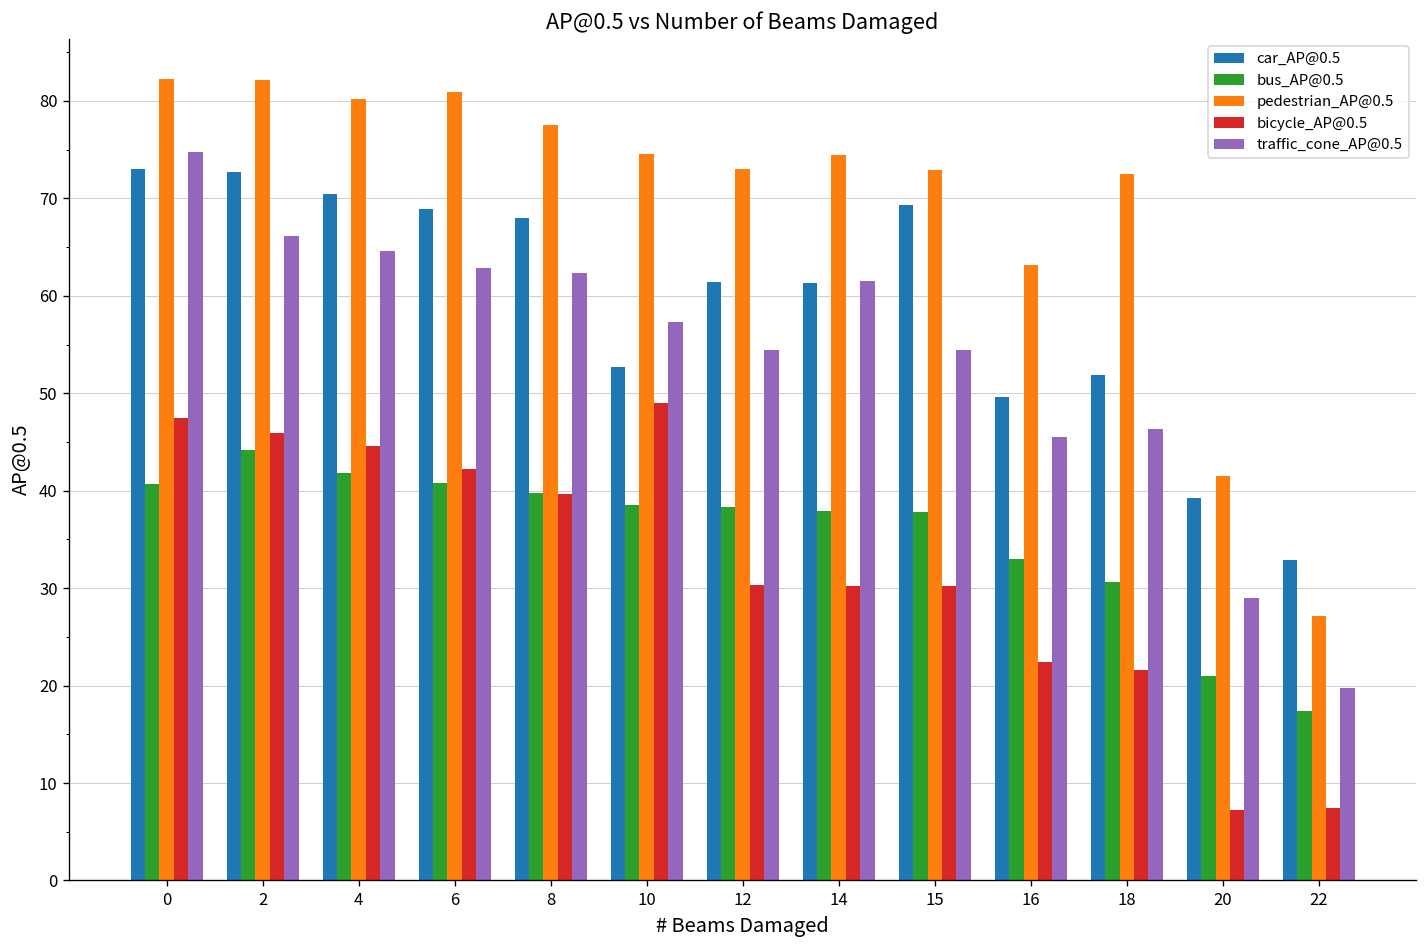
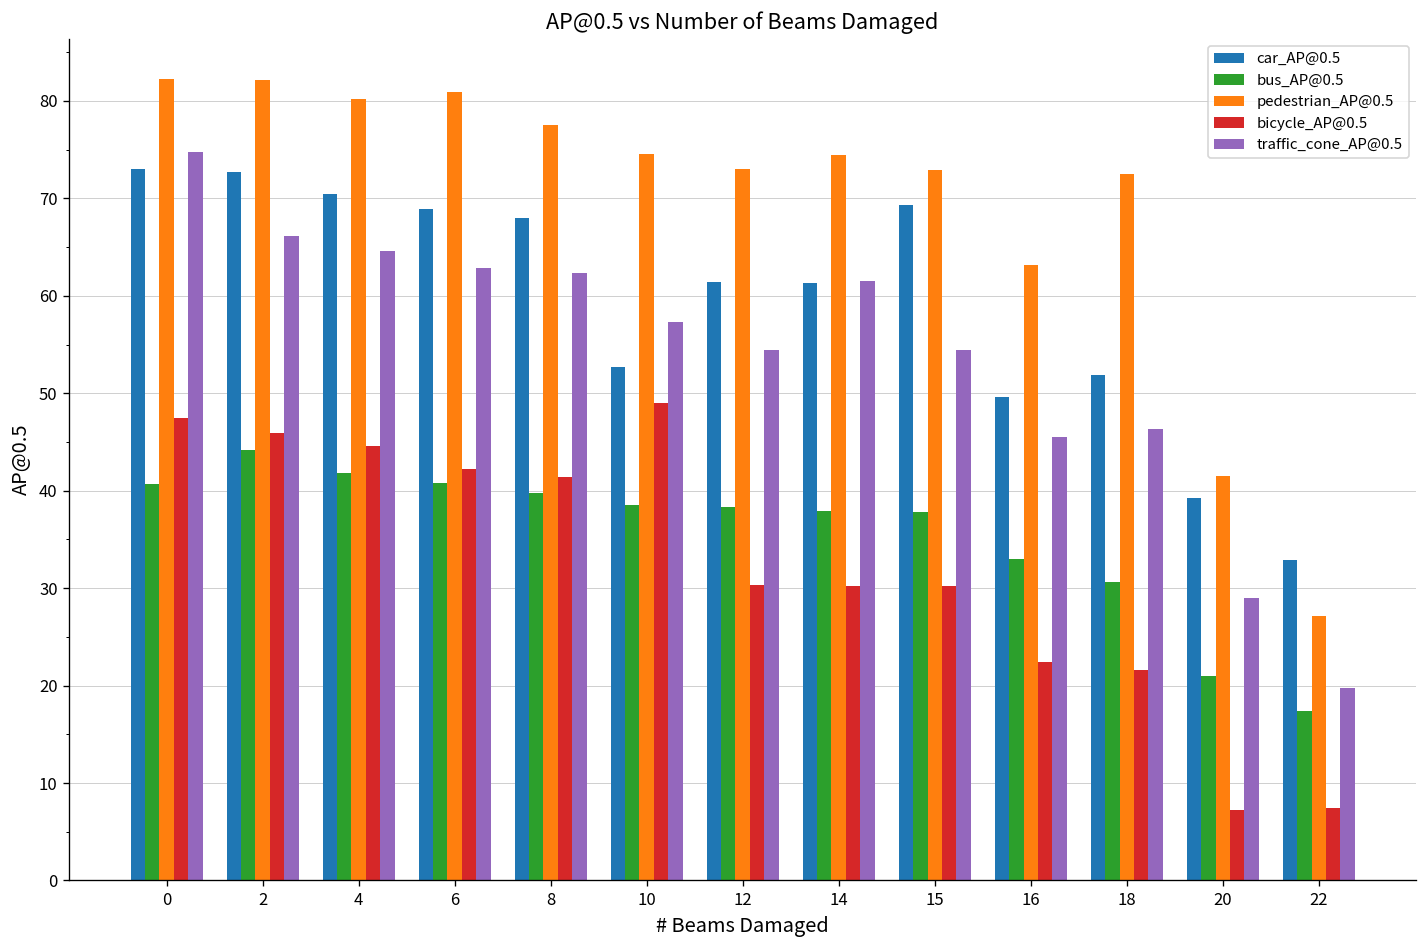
bicycle_AP@0.5, 8: 40 -> 41
